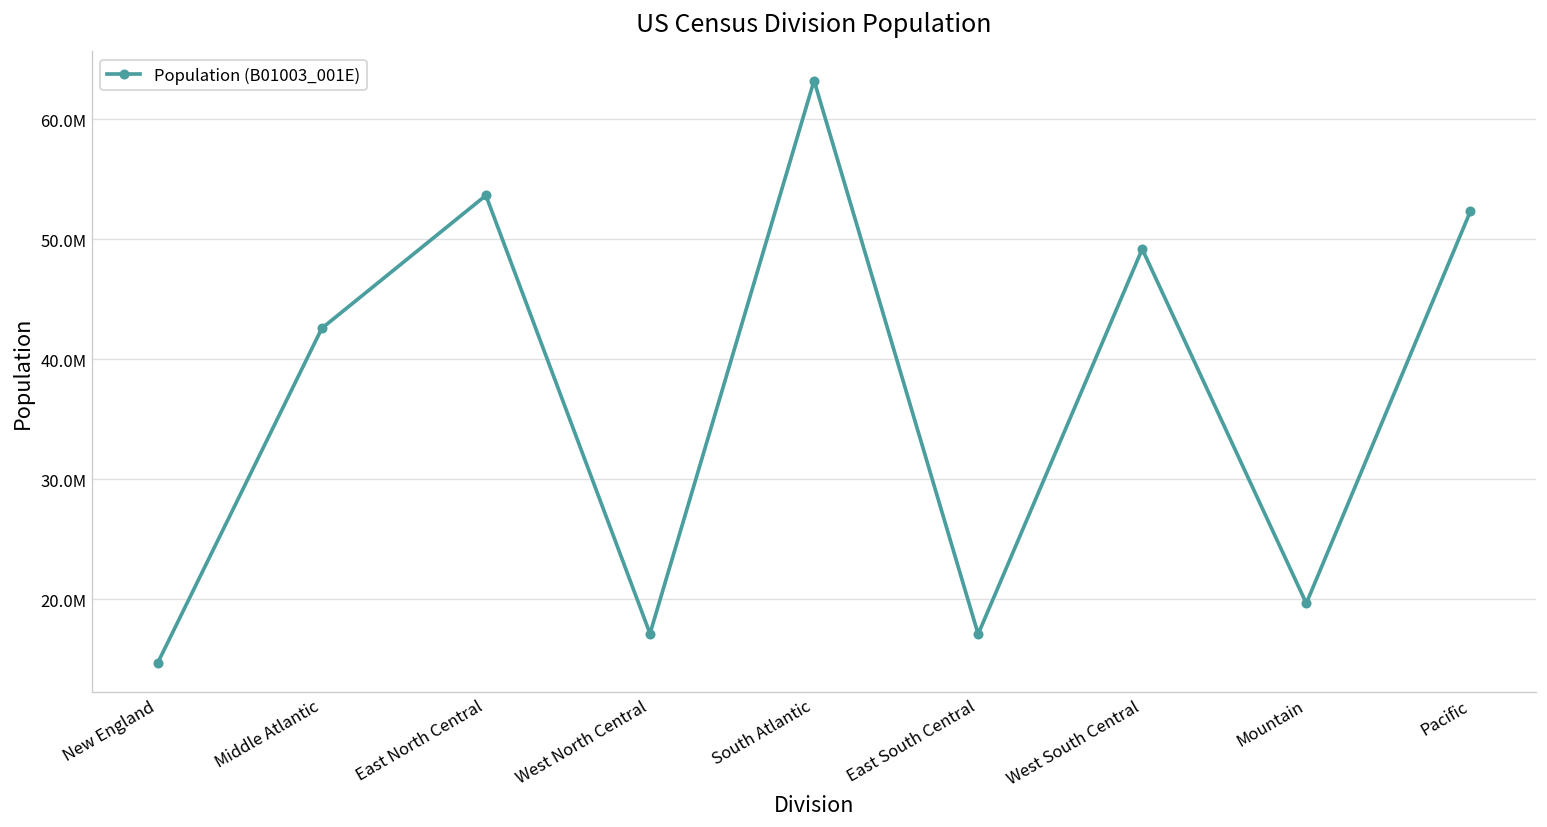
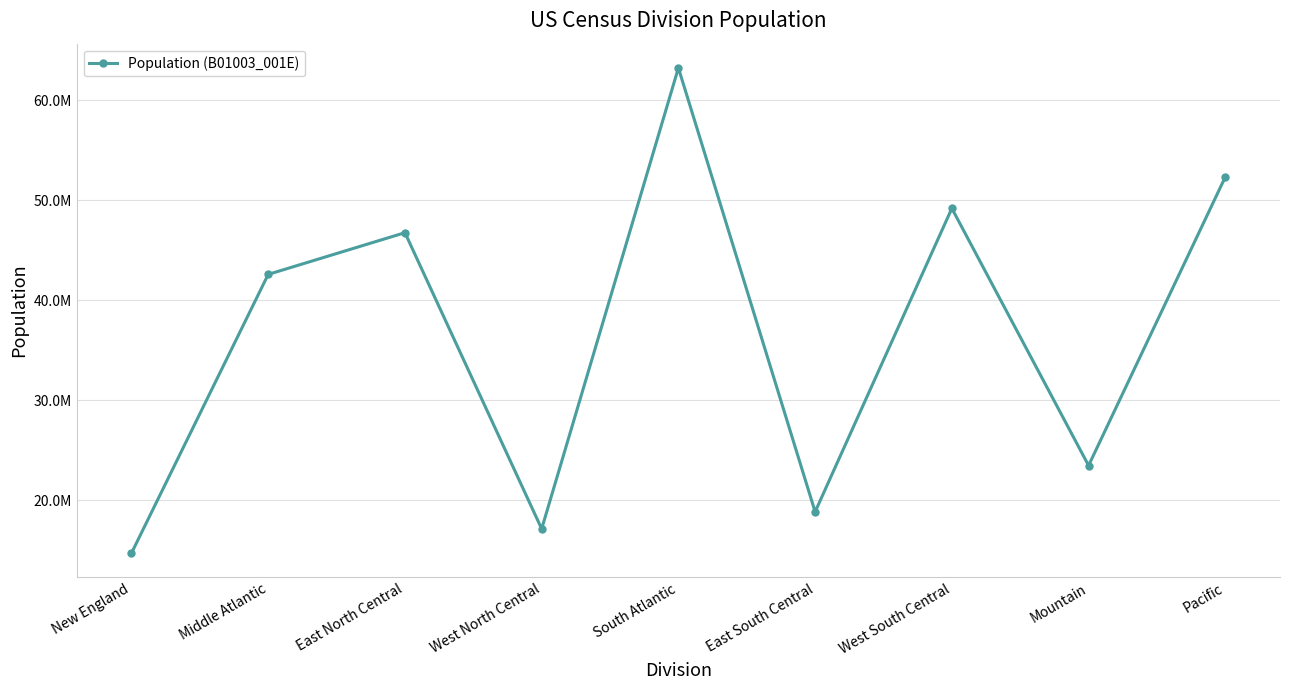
East North Central: 53700000 -> 46800000
East South Central: 17100000 -> 18900000
Mountain: 19700000 -> 23500000
